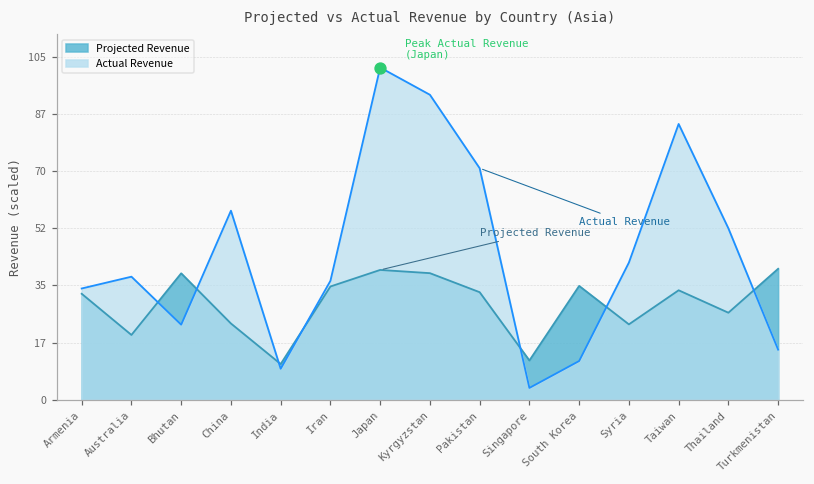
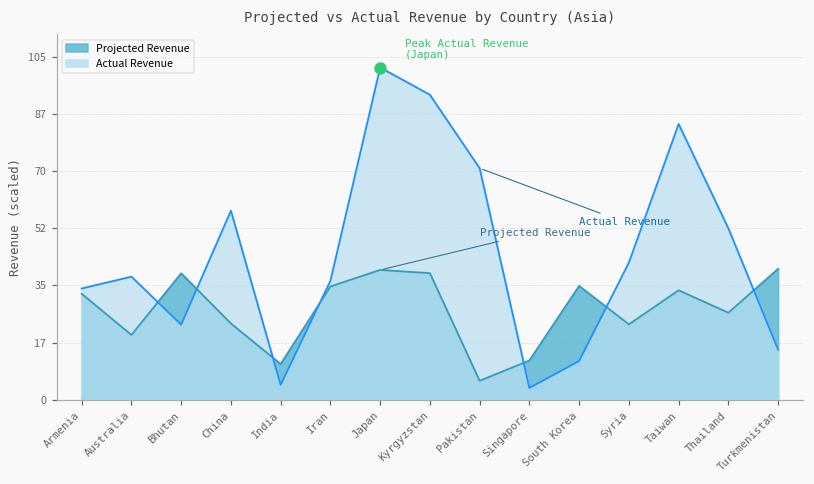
Actual Revenue, India: 9 -> 5
Projected Revenue, Pakistan: 33 -> 6
